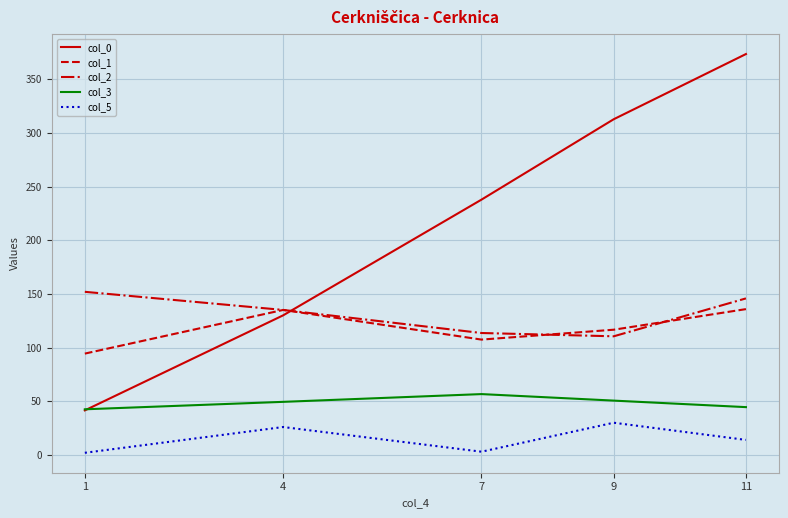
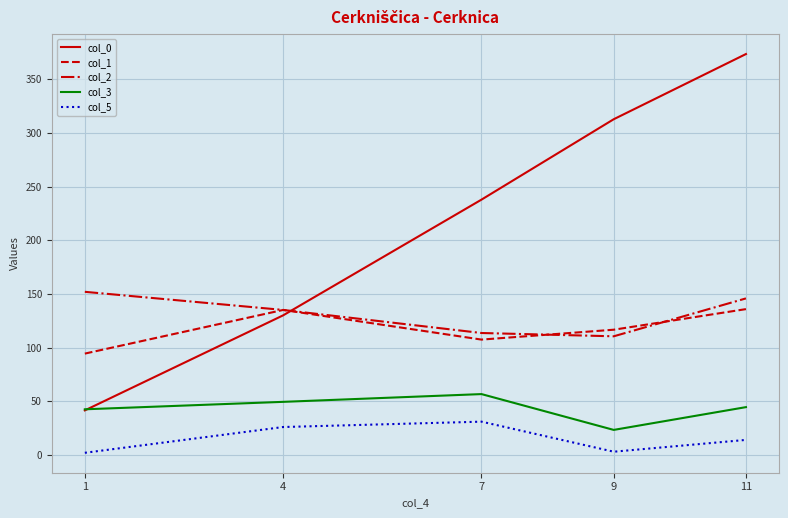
col_5, 7: 3 -> 31
col_3, 9: 51 -> 23
col_5, 9: 30 -> 3
